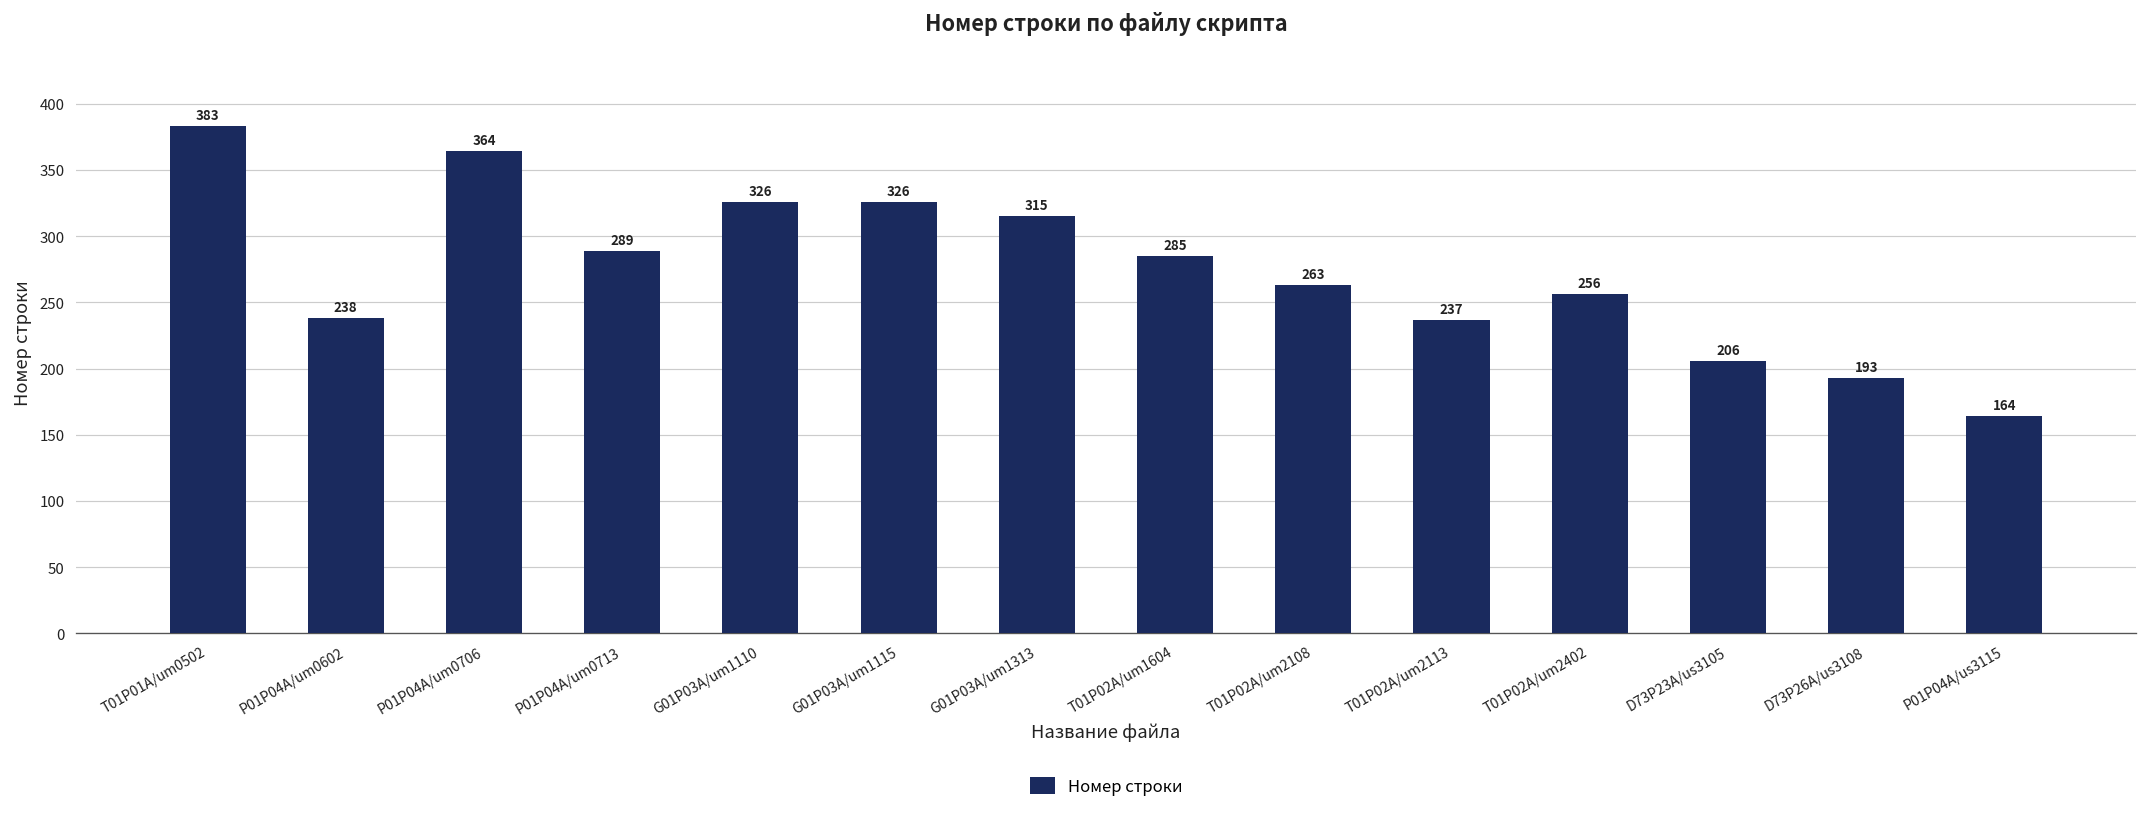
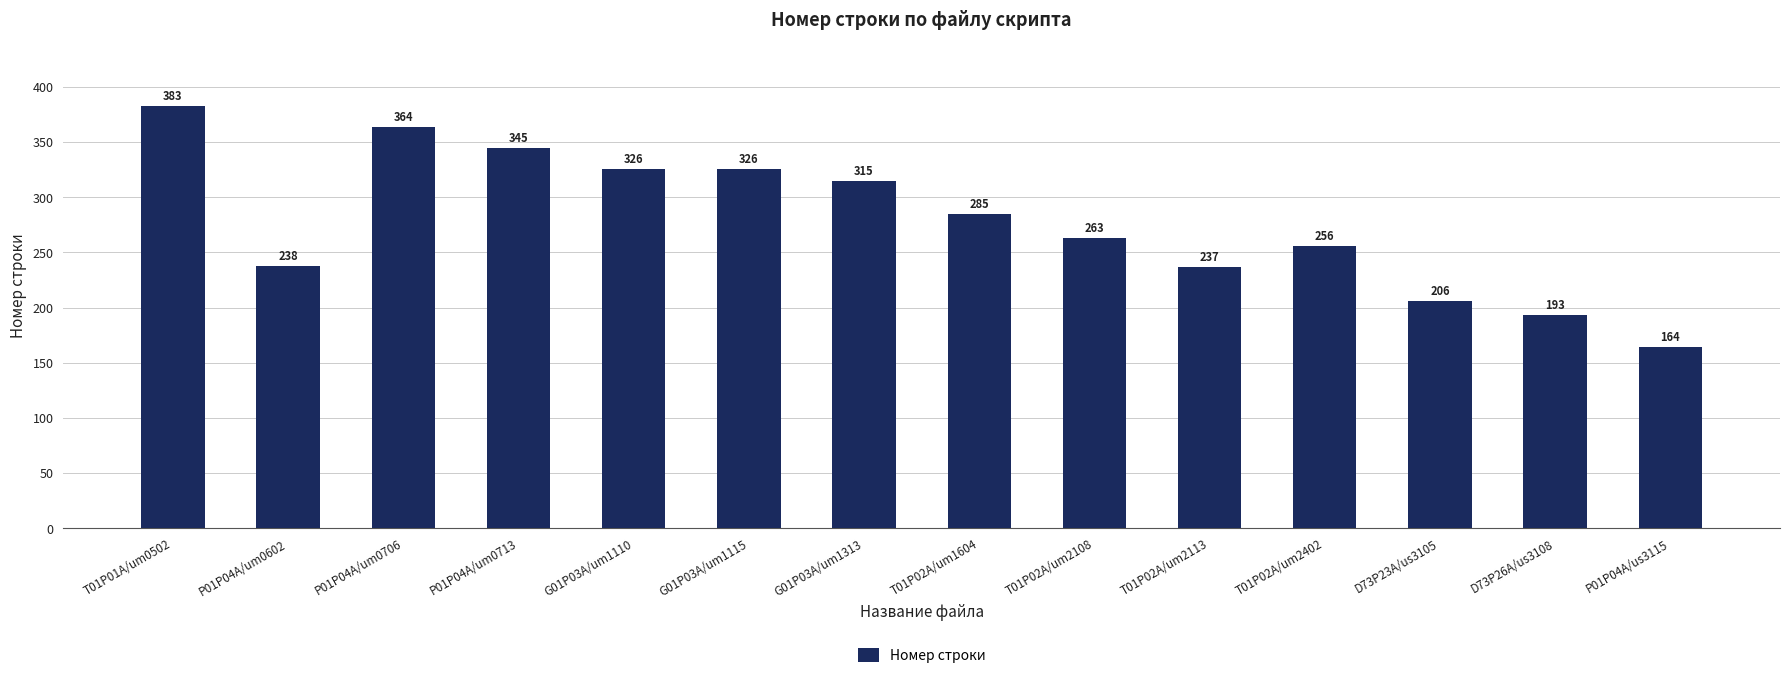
P01P04A/um0713: 289 -> 345
